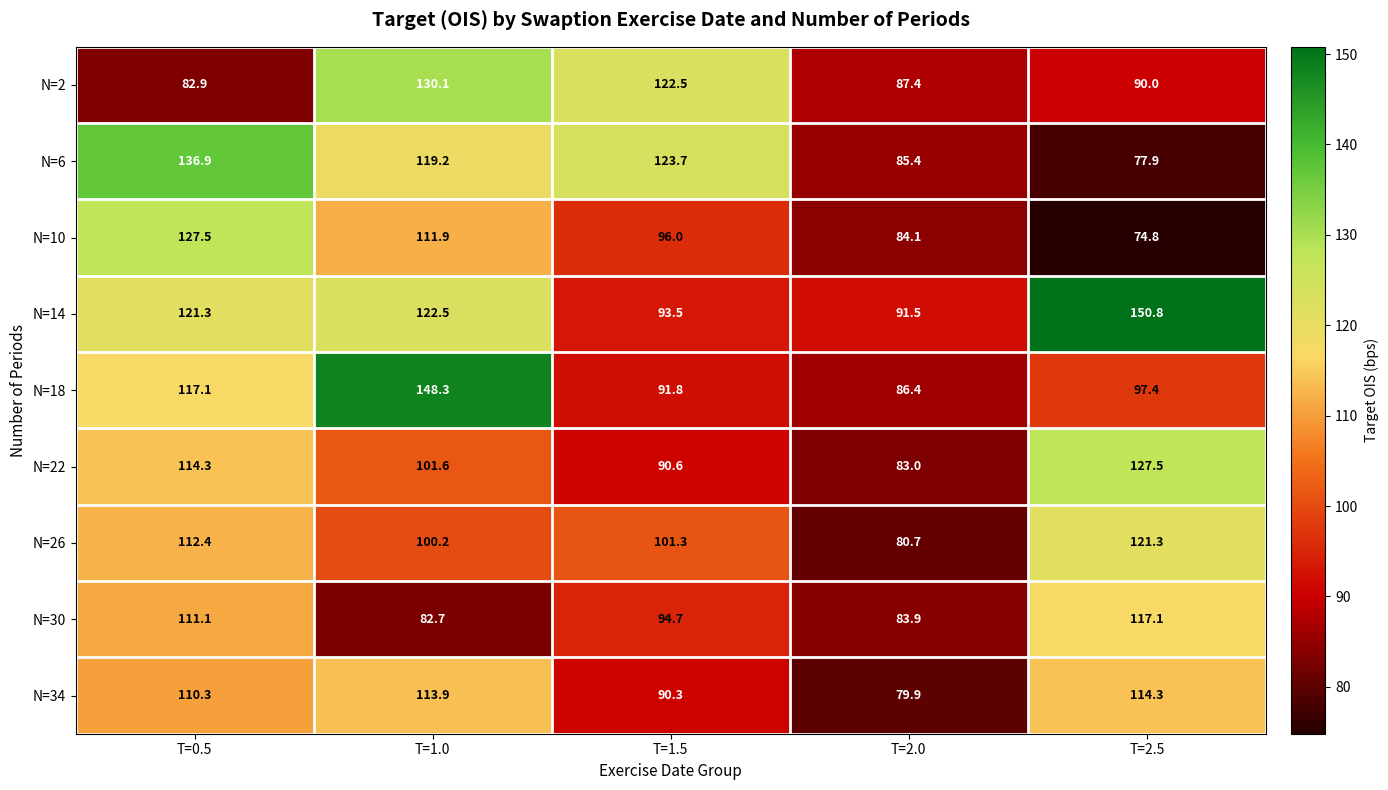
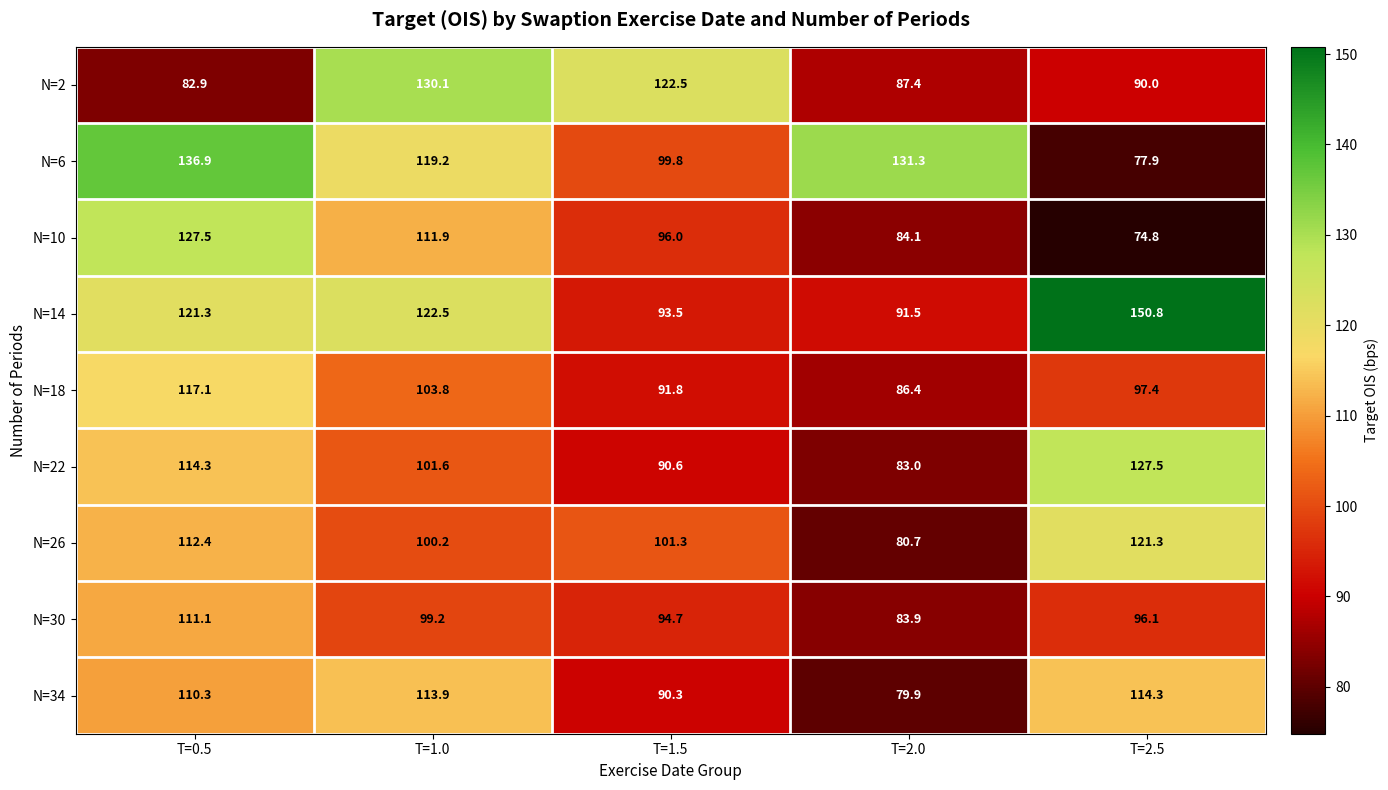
N=6, T=1.5: 123.7 -> 99.8
N=6, T=2.0: 85.4 -> 131.3
N=18, T=1.0: 148.3 -> 103.8
N=30, T=1.0: 82.7 -> 99.2
N=30, T=2.5: 117.1 -> 96.1
